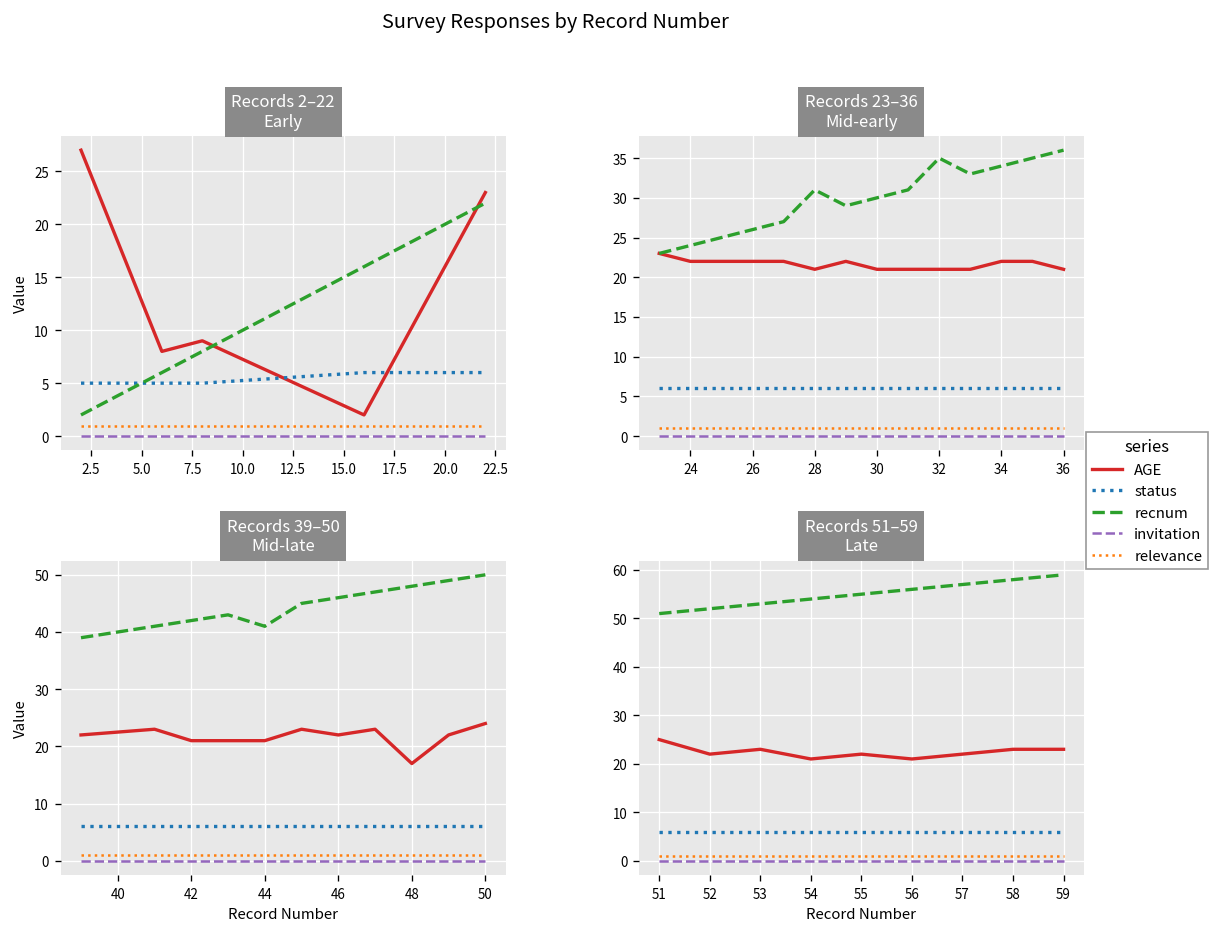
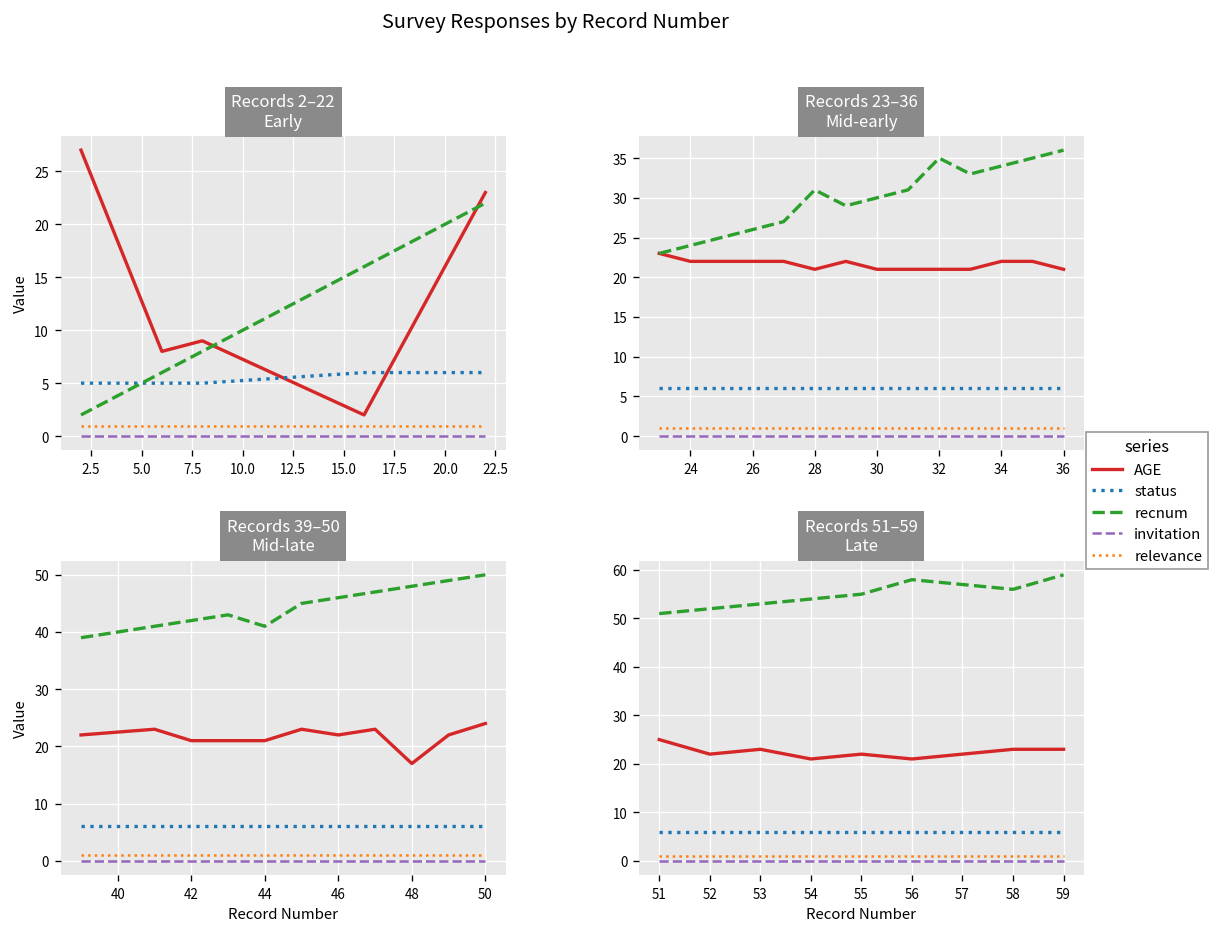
Records 51–59 Late, recnum, 56: 56 -> 58
Records 51–59 Late, recnum, 58: 58 -> 56
